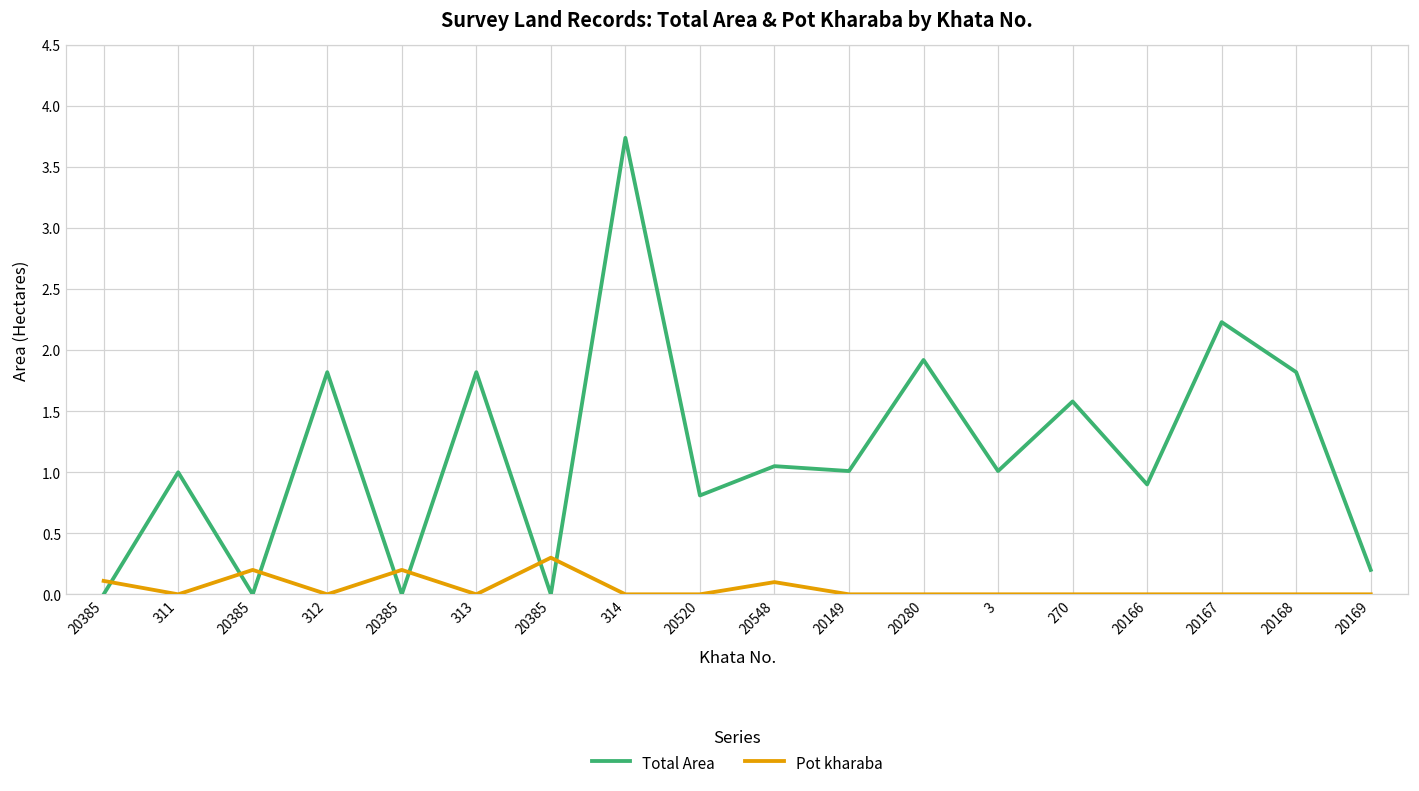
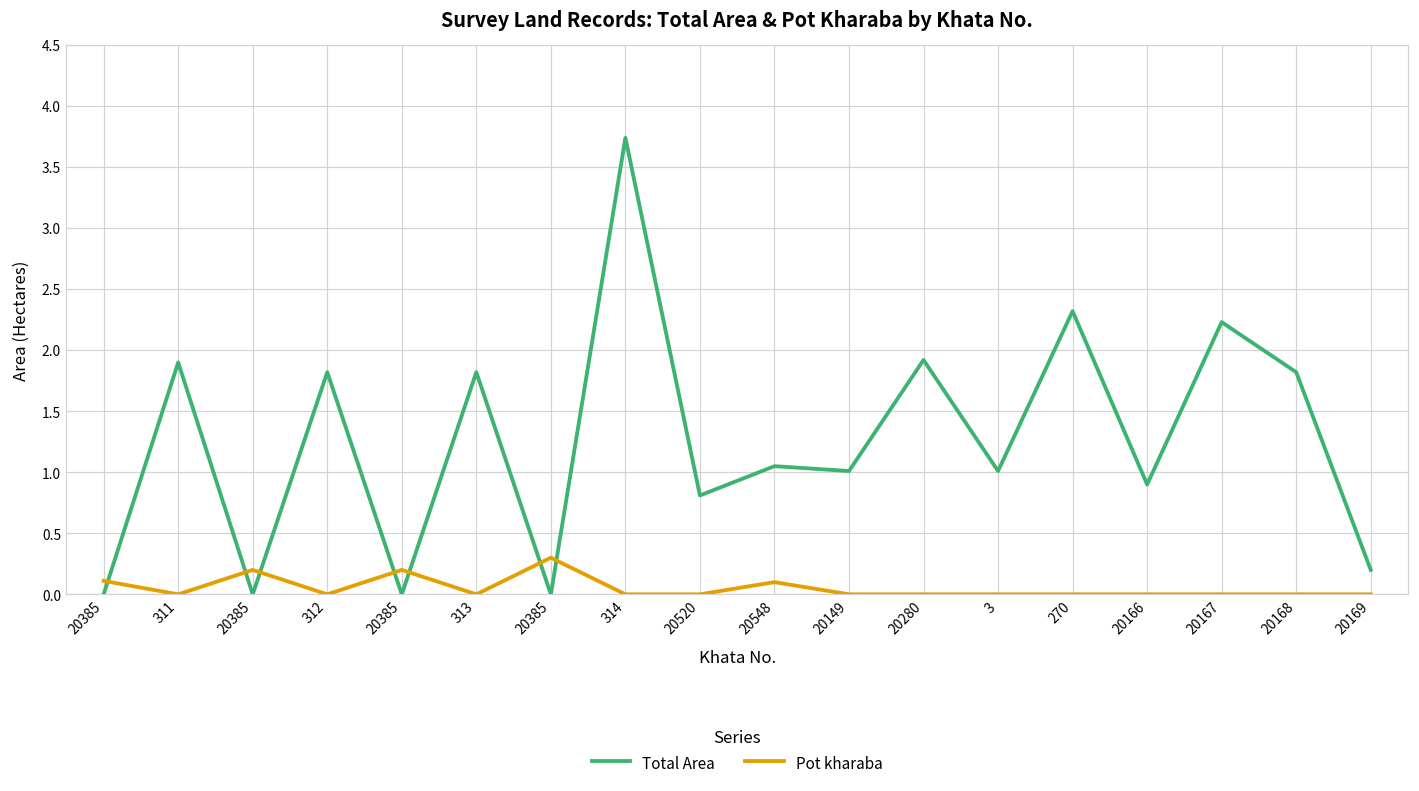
Total Area, 311: 1.0 -> 1.9
Total Area, 270: 1.58 -> 2.32
